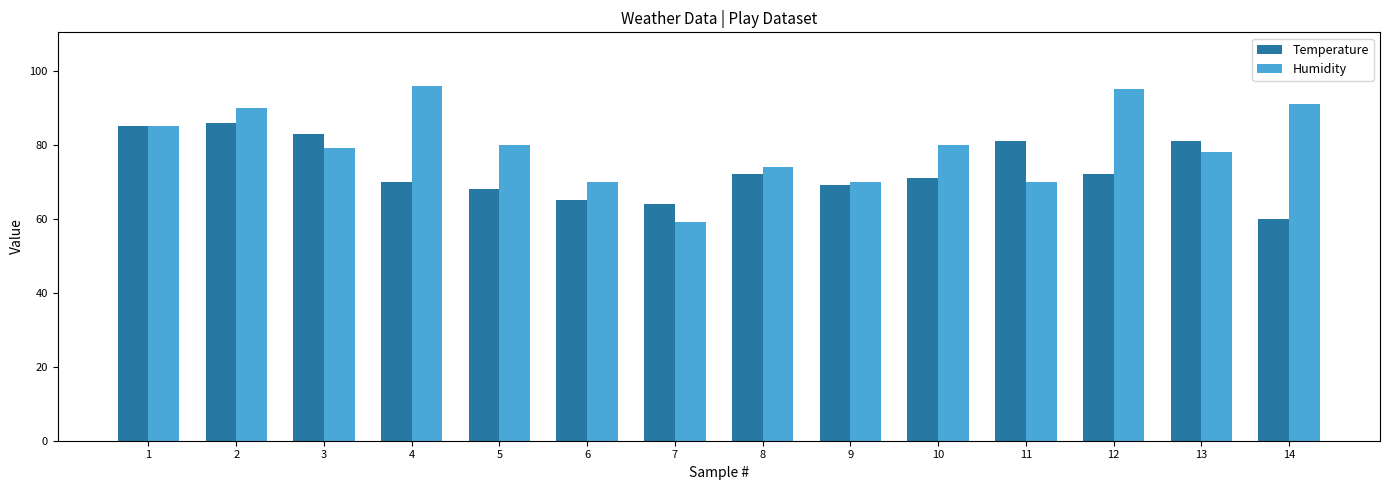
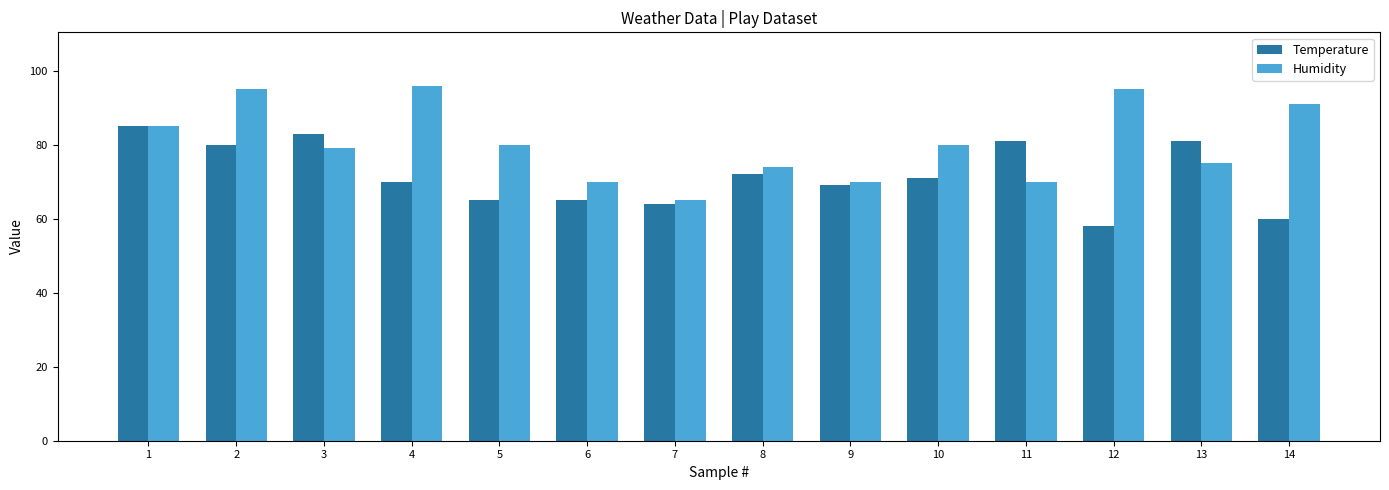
Temperature, 2: 86 -> 80
Humidity, 2: 90 -> 95
Temperature, 5: 68 -> 65
Humidity, 7: 59 -> 65
Temperature, 12: 72 -> 58
Humidity, 13: 78 -> 75
